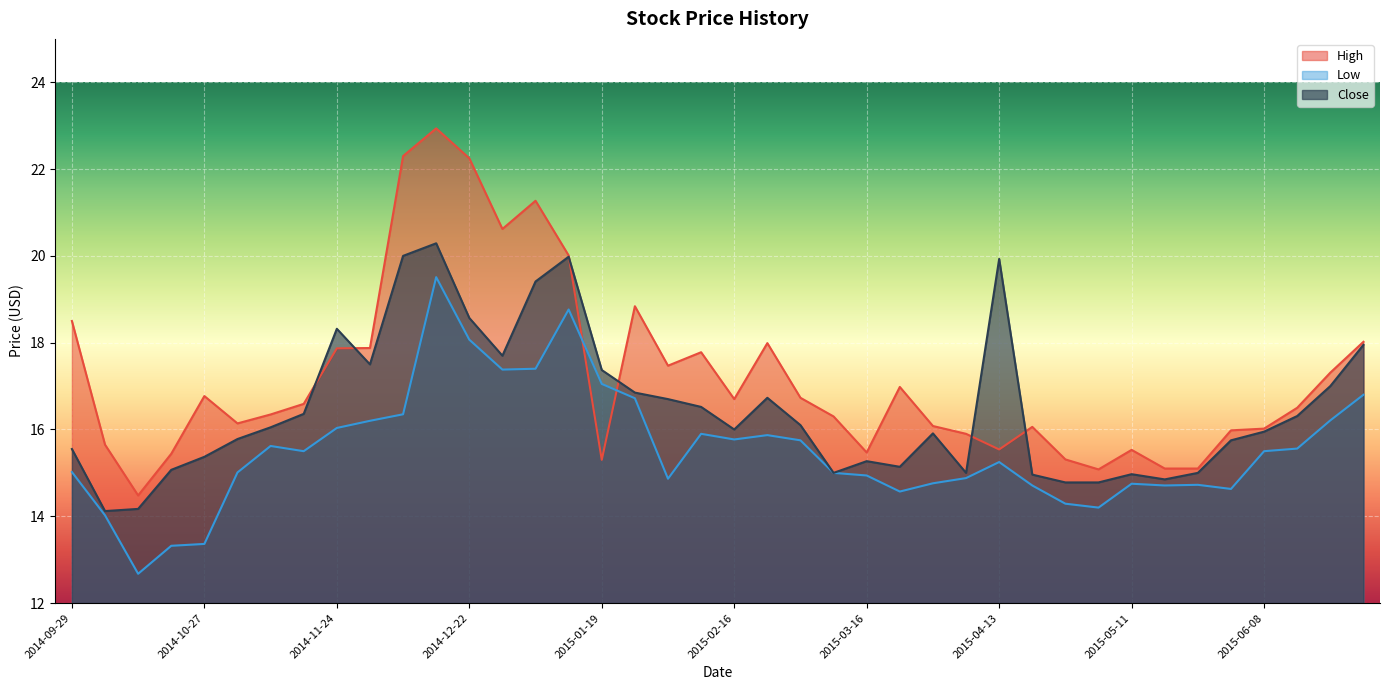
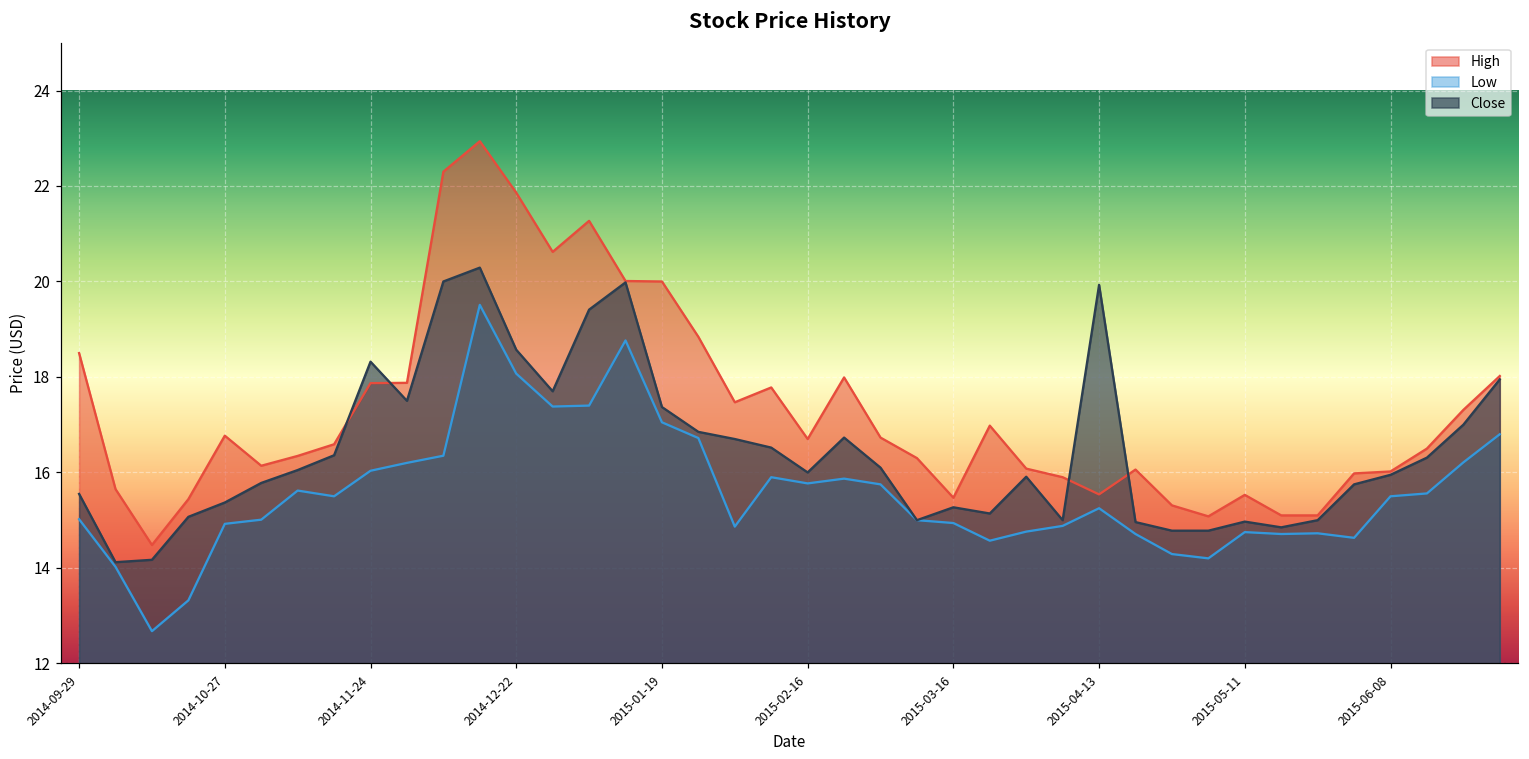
Low, 2014-10-27: 13.4 -> 14.9
High, 2014-12-22: 22.2 -> 21.9
High, 2015-01-19: 15.3 -> 20.0
